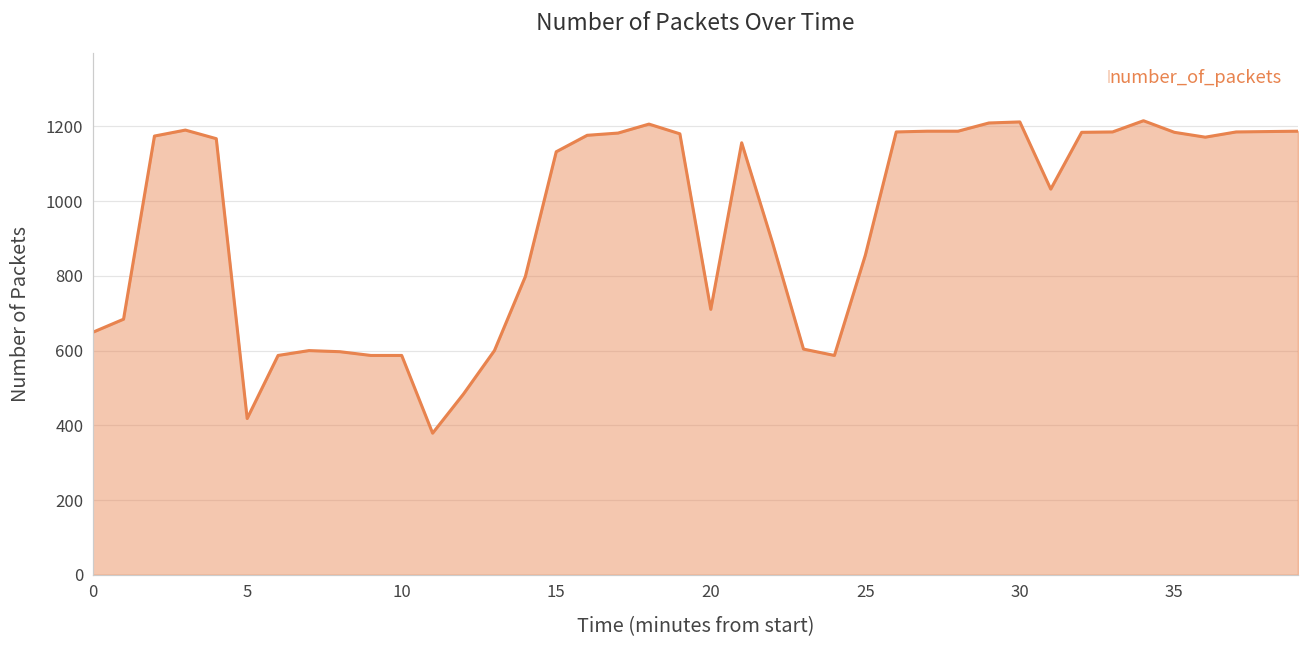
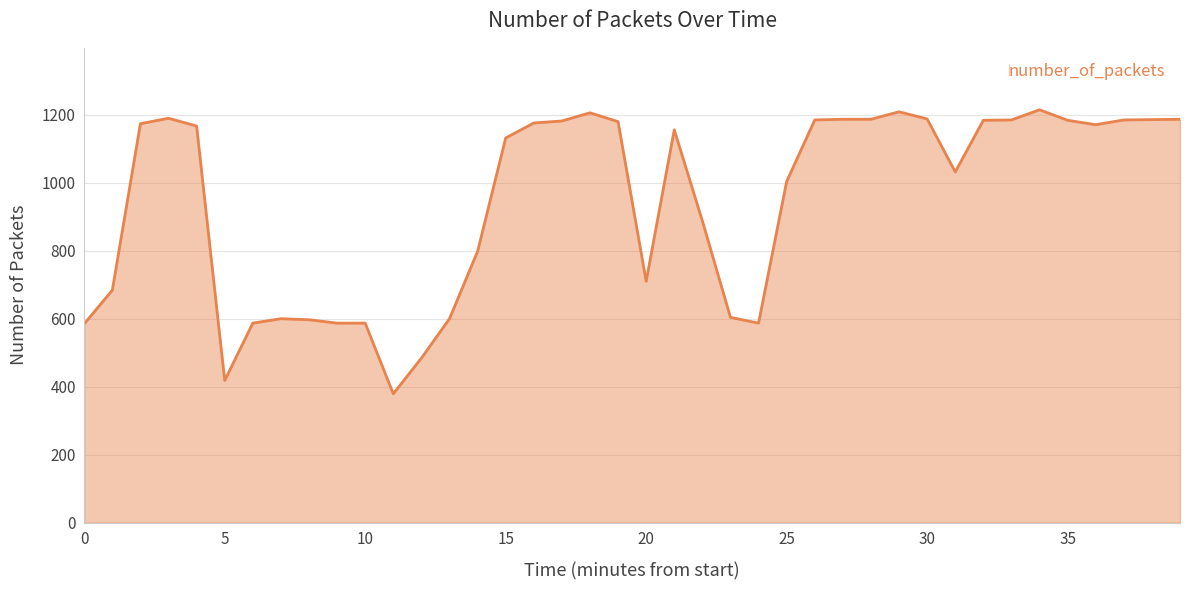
0: 650 -> 590
25: 860 -> 1000
30: 1210 -> 1190
